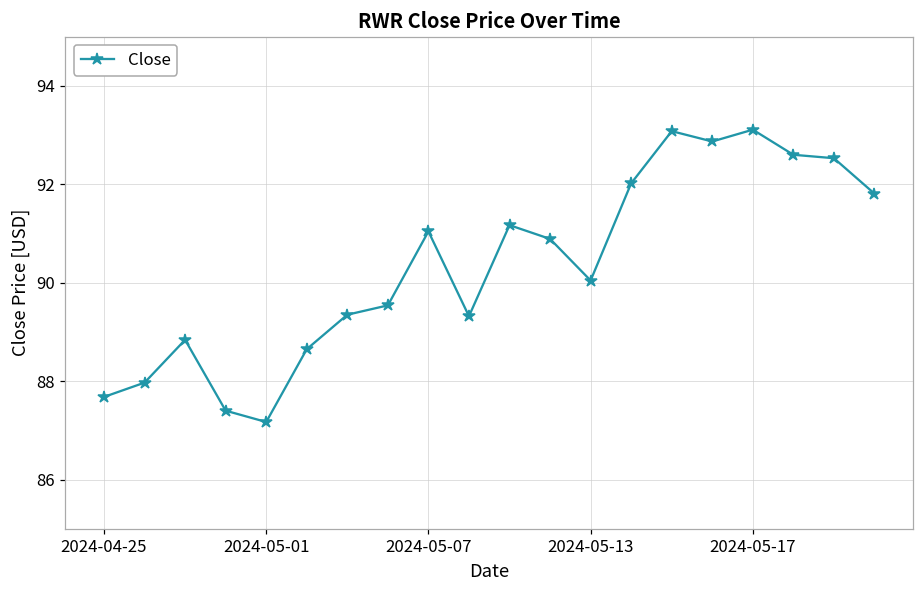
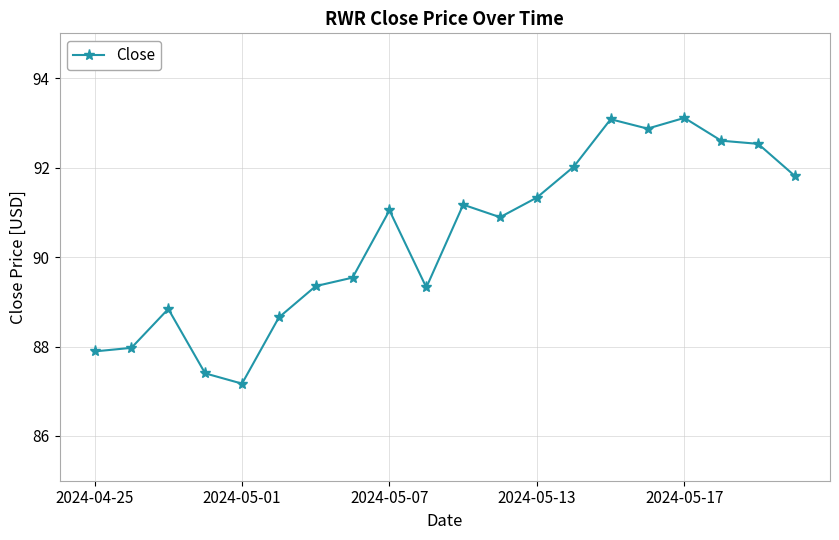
2024-04-25: 87.7 -> 87.9
2024-05-13: 90.0 -> 91.3
